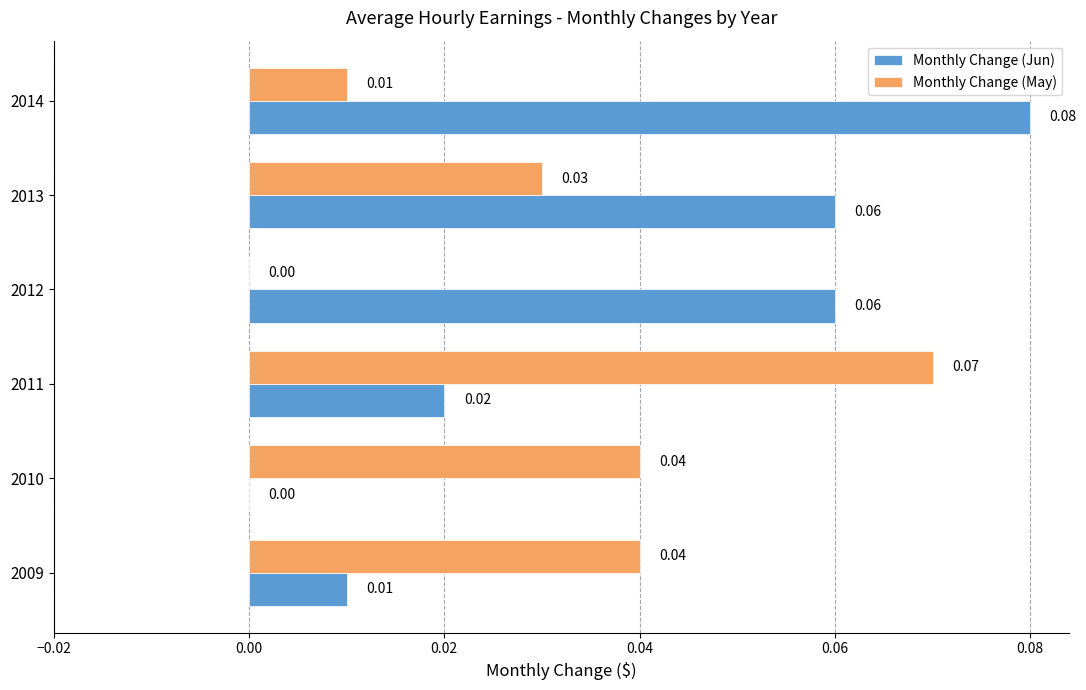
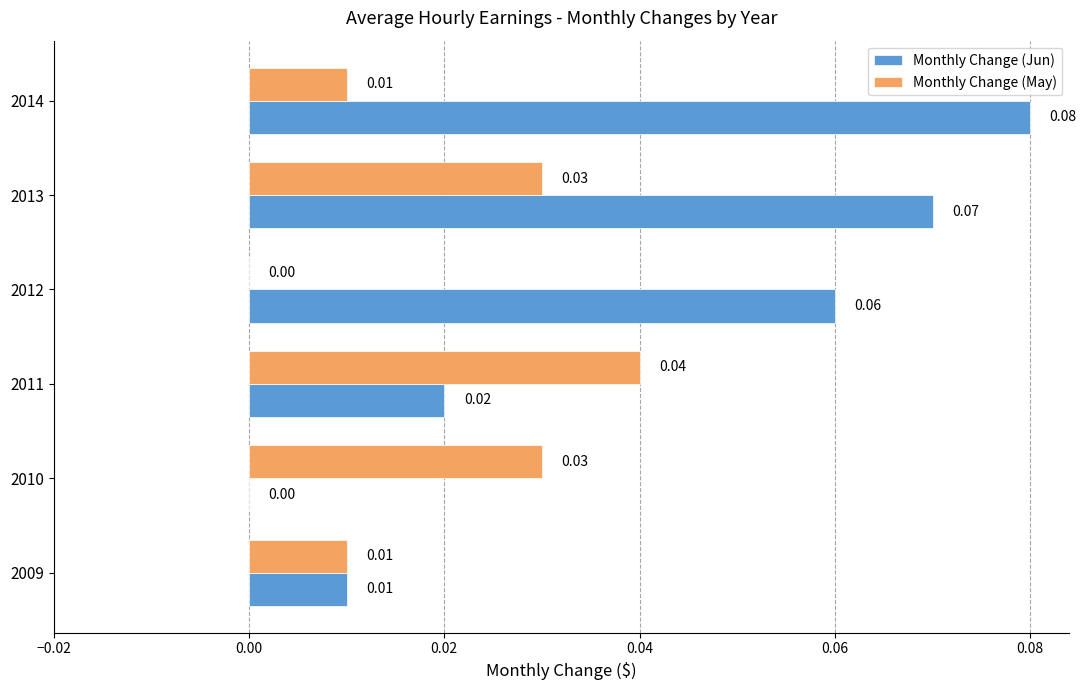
Monthly Change (Jun), 2013: 0.06 -> 0.07
Monthly Change (May), 2011: 0.07 -> 0.04
Monthly Change (May), 2010: 0.04 -> 0.03
Monthly Change (May), 2009: 0.04 -> 0.01
